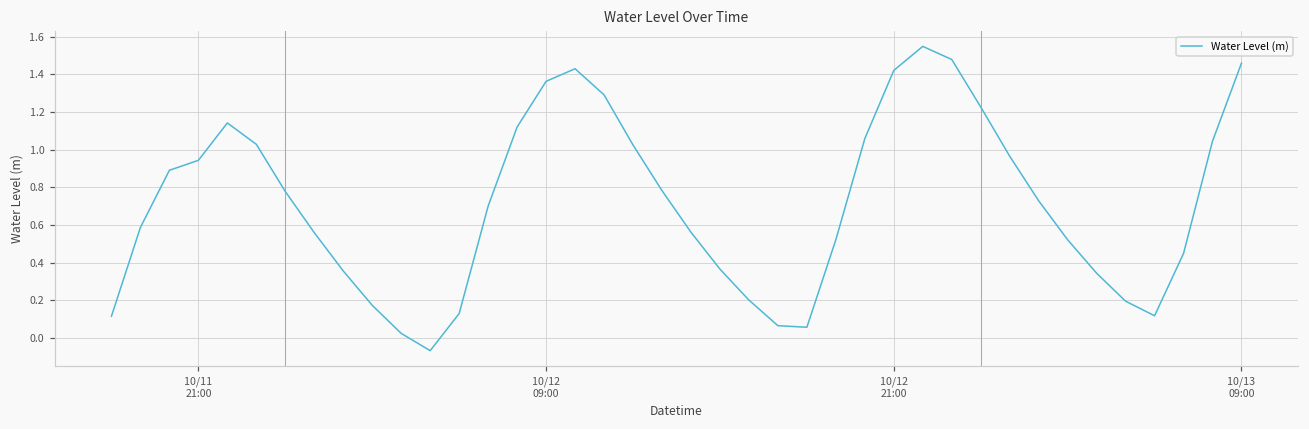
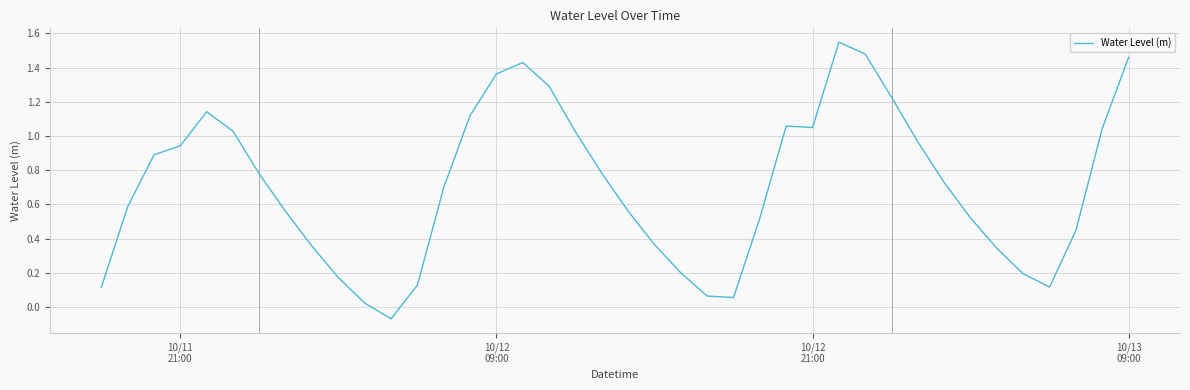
10/12 21:00: 1.42 -> 1.05
